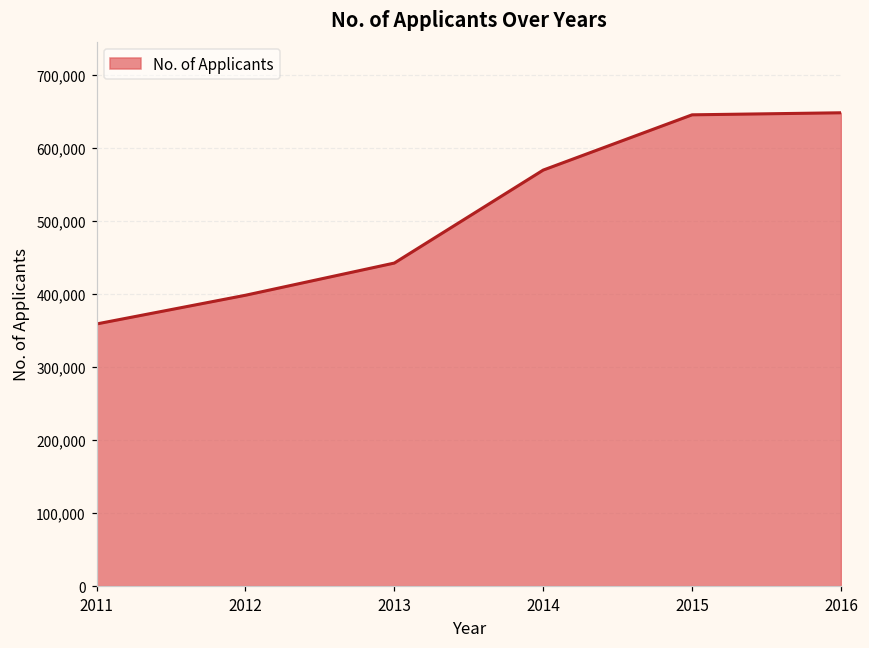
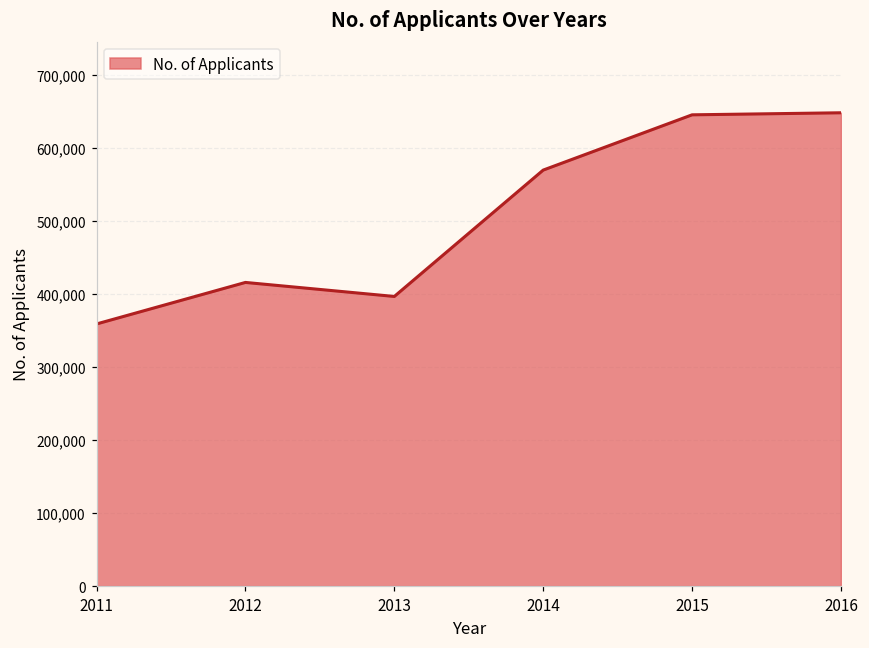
2012: 400,000 -> 420,000
2013: 440,000 -> 400,000
